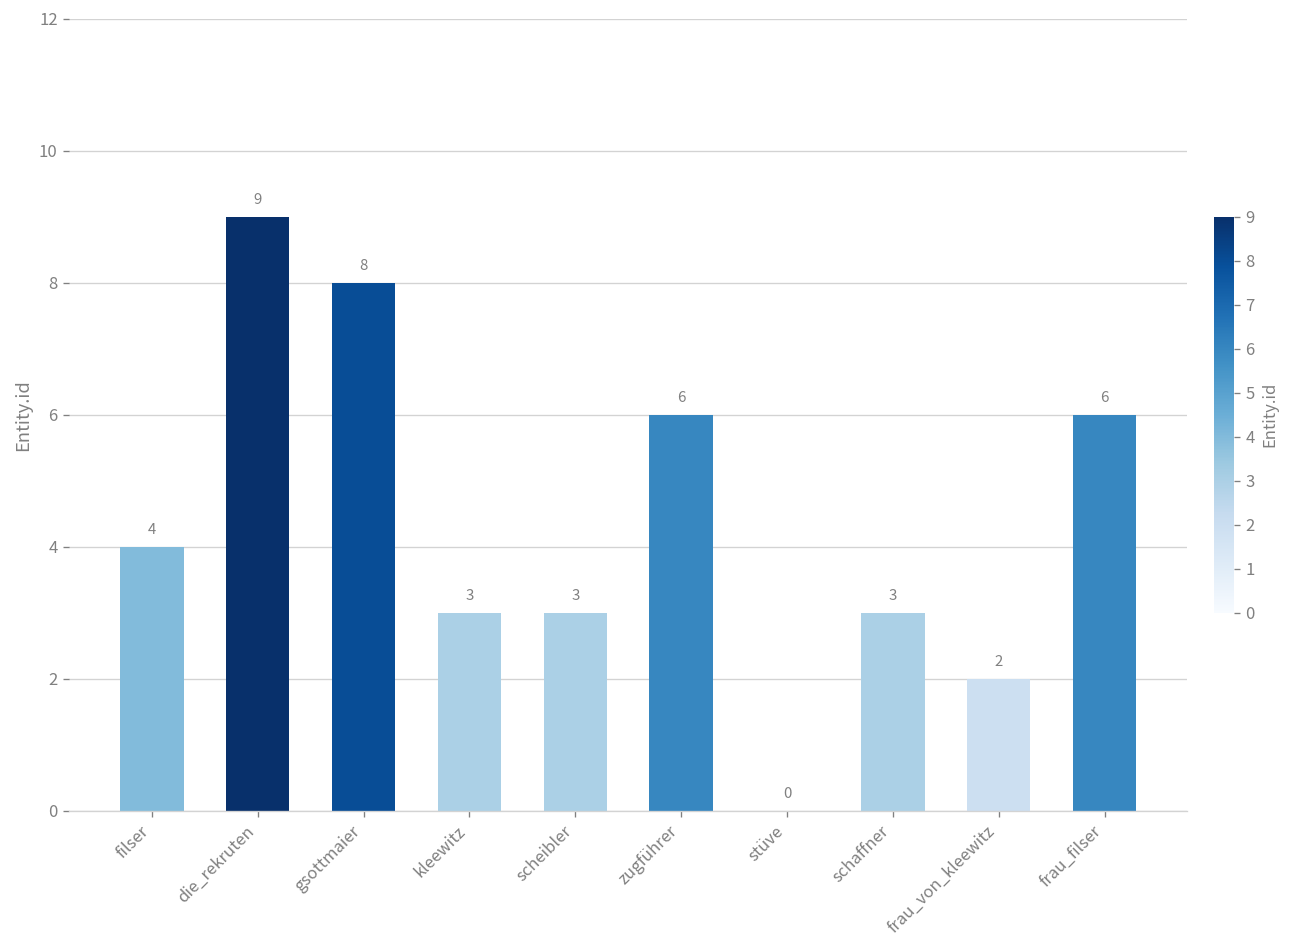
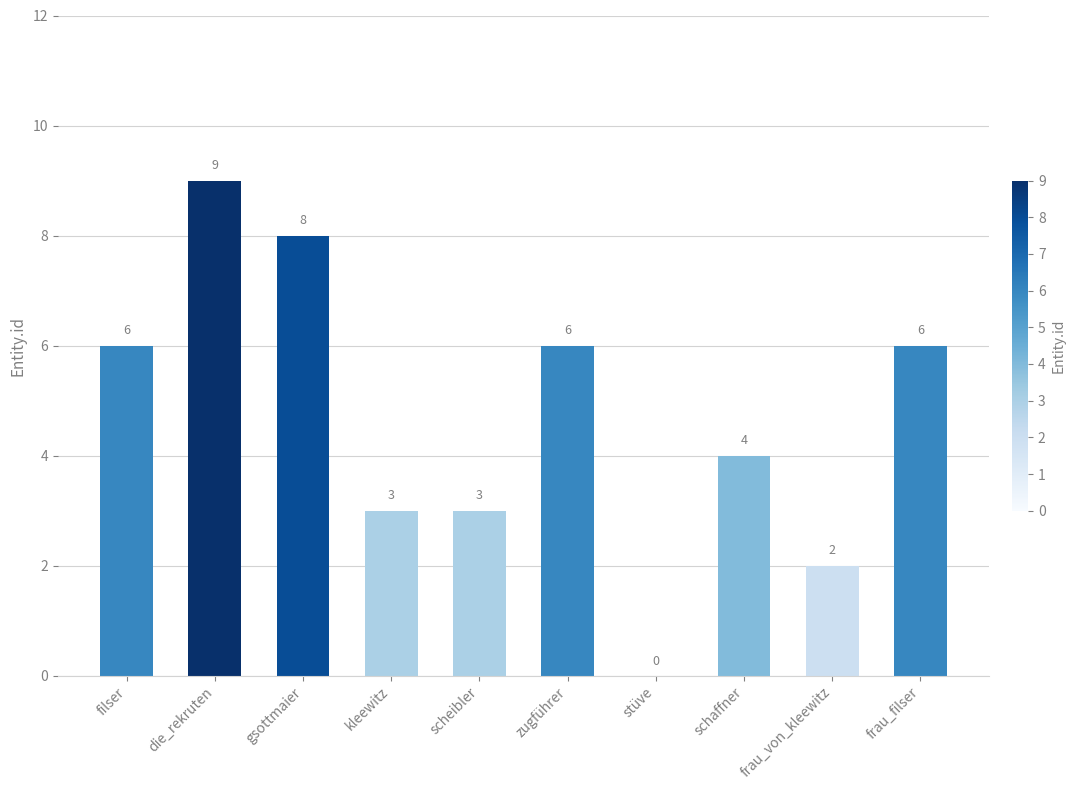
filser: 4 -> 6
schaffner: 3 -> 4
